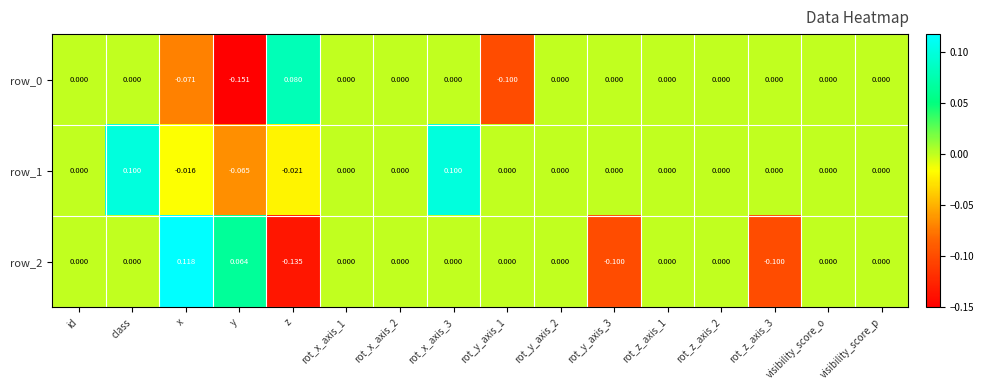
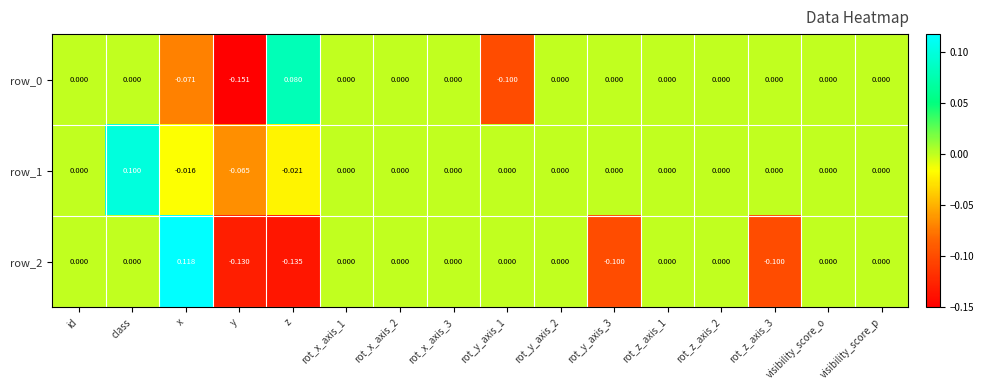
row_1, rot_x_axis_3: 0.100 -> 0.000
row_2, y: 0.064 -> -0.130
